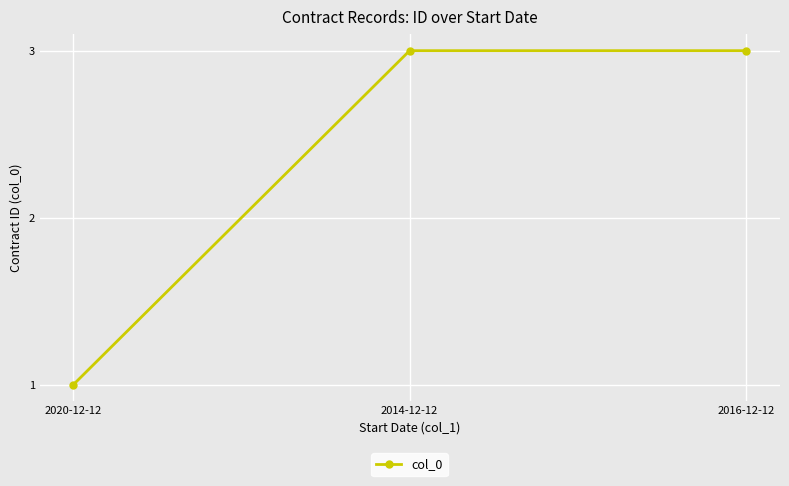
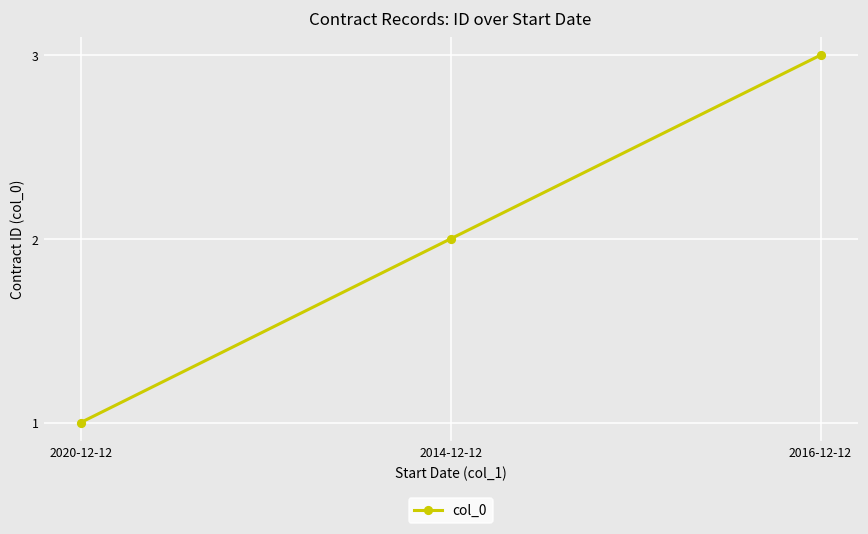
2014-12-12: 3 -> 2
